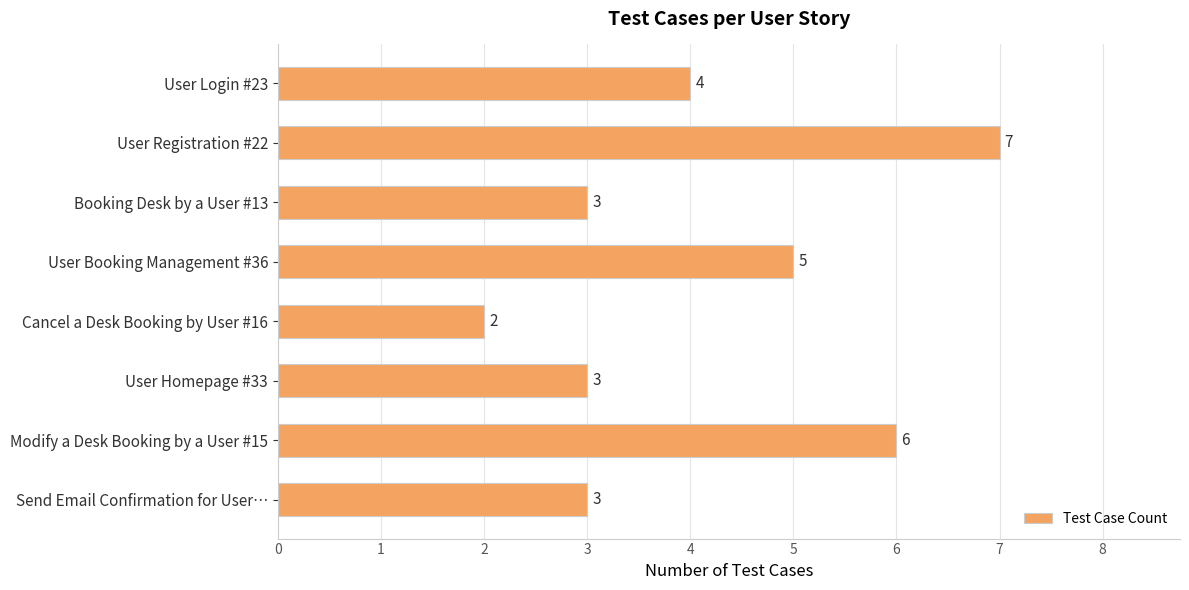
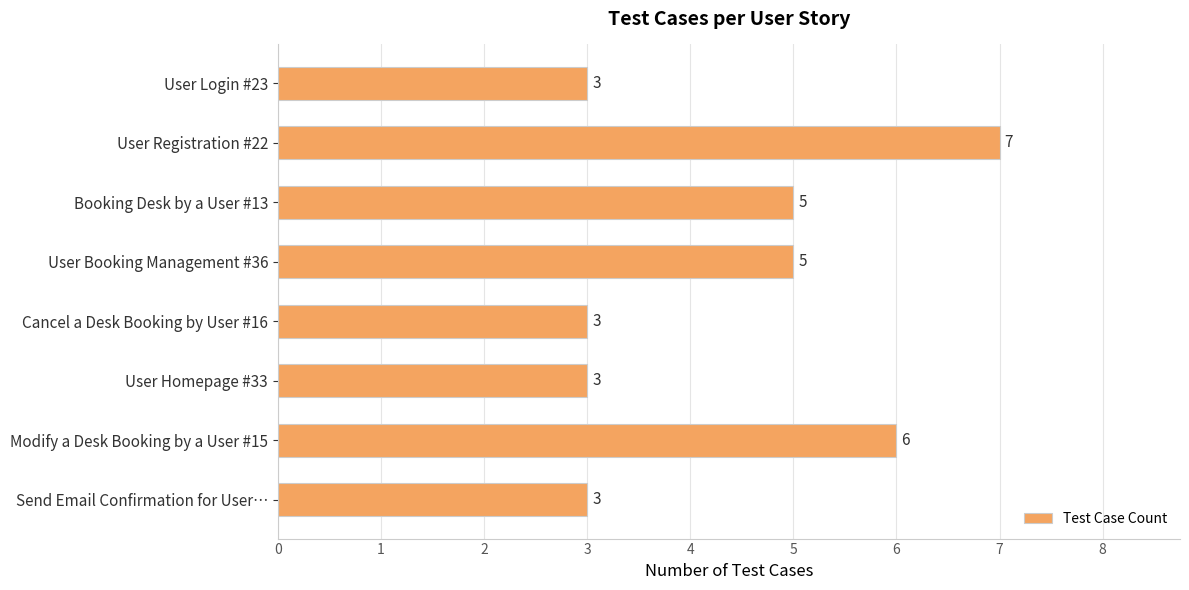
User Login #23: 4 -> 3
Booking Desk by a User #13: 3 -> 5
Cancel a Desk Booking by User #16: 2 -> 3
